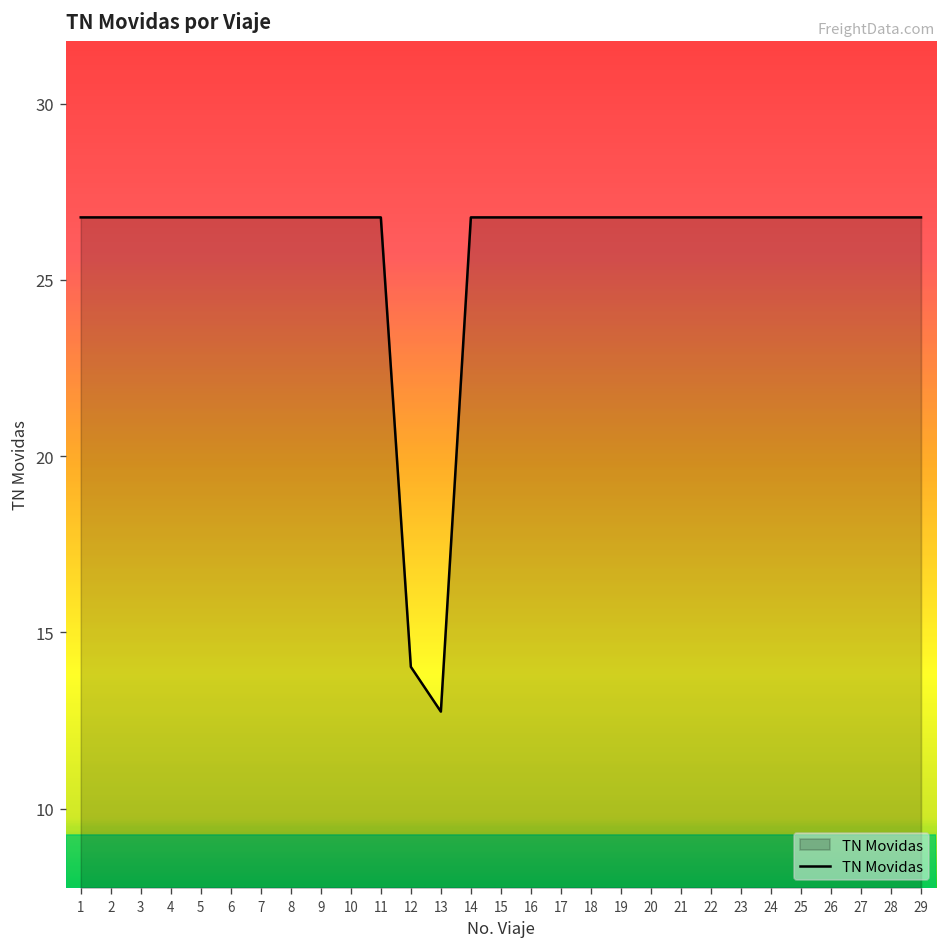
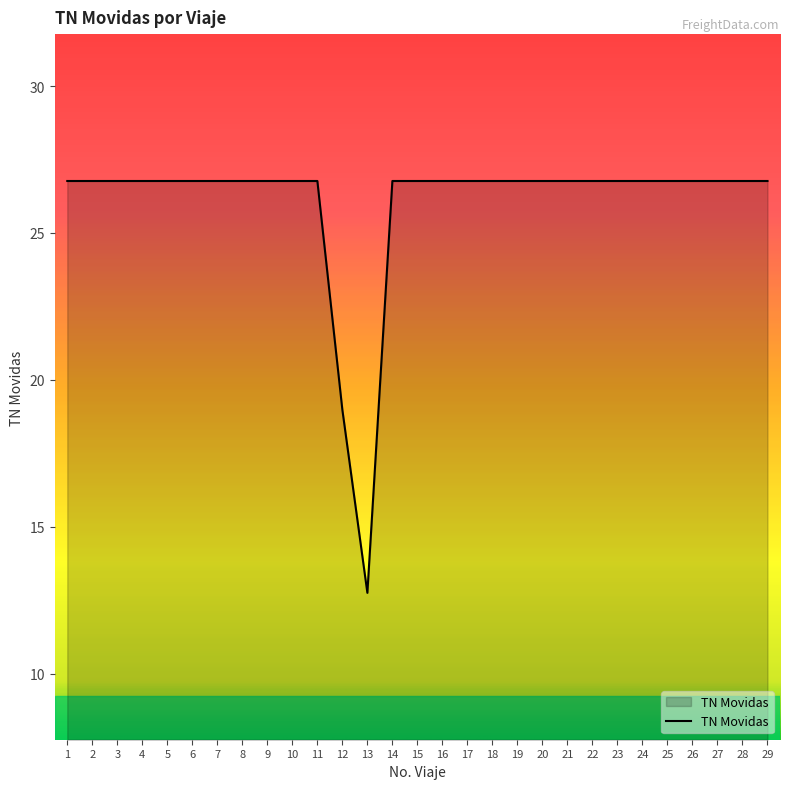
12: 14.0 -> 19.0
